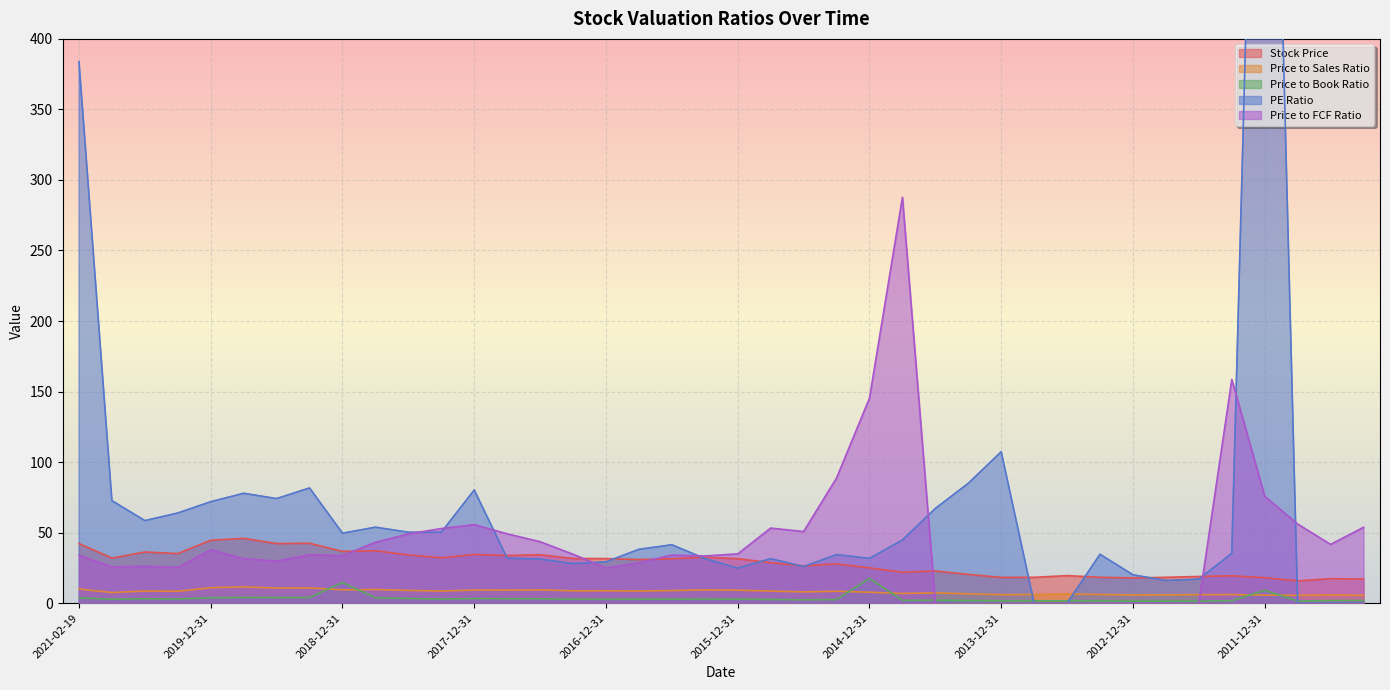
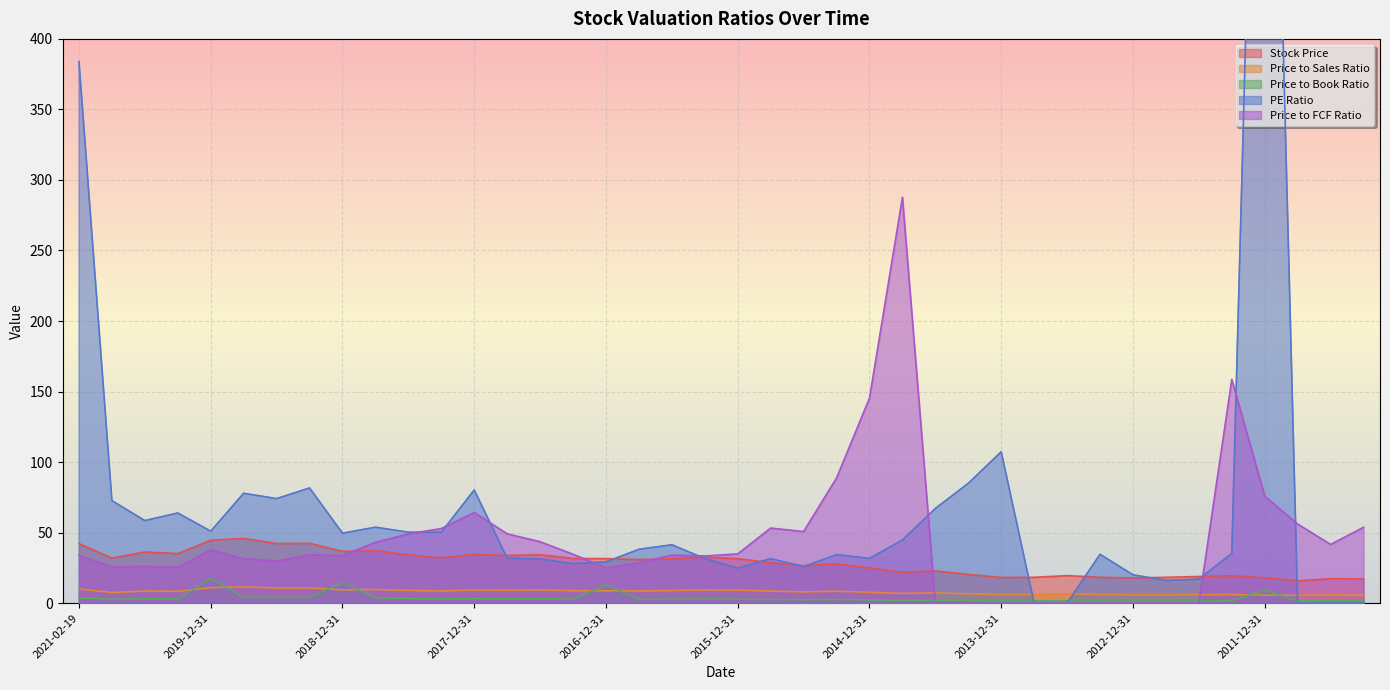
Price to Book Ratio, 2019-12-31: 4 -> 18
PE Ratio, 2019-12-31: 72 -> 51
Price to FCF Ratio, 2017-12-31: 56 -> 64
Price to Book Ratio, 2016-12-31: 3 -> 13
Price to Book Ratio, 2014-12-31: 18 -> 2
